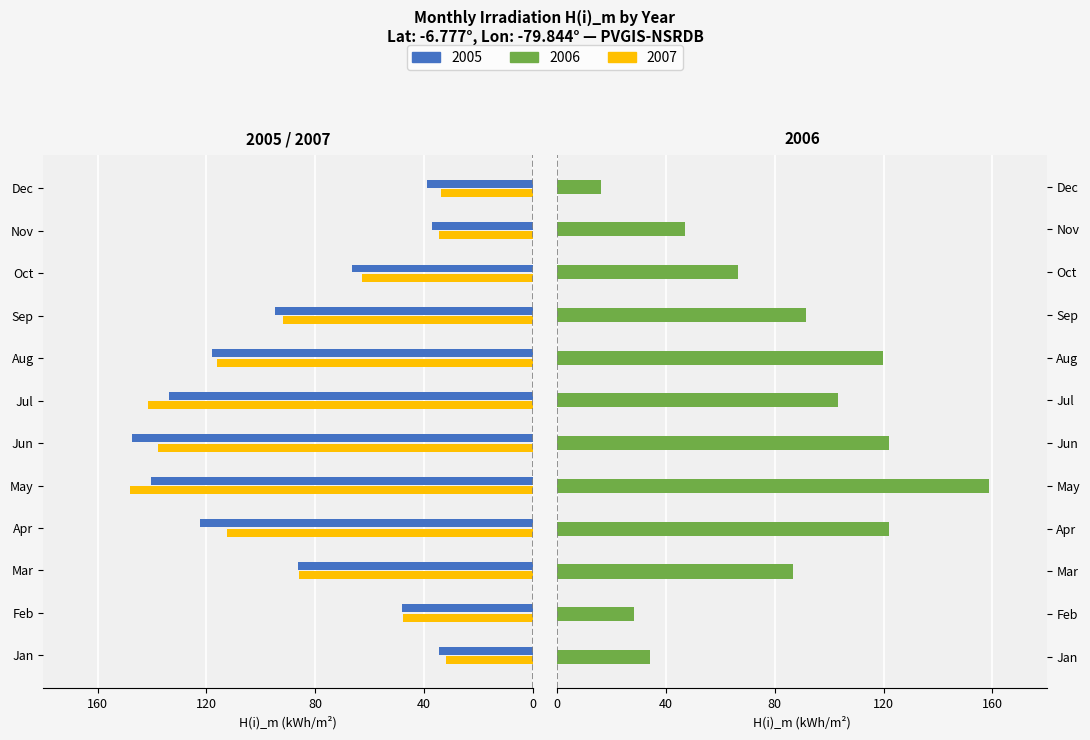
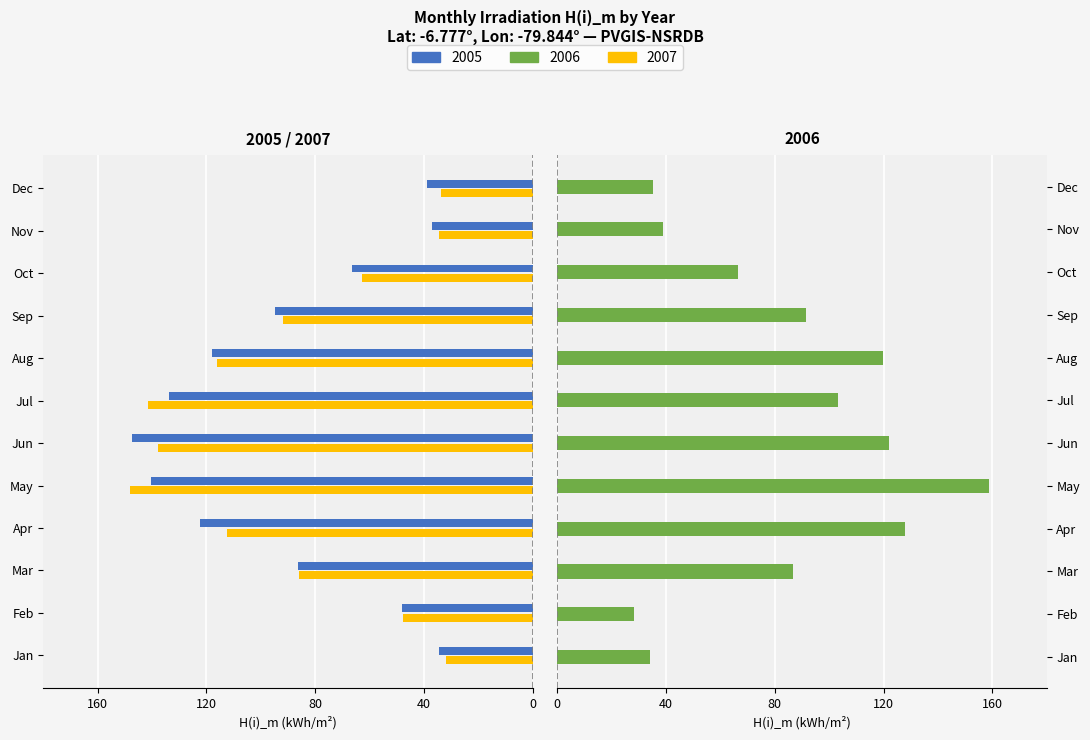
2006, Dec: 16 -> 35
2006, Nov: 47 -> 39
2006, Apr: 122 -> 128
